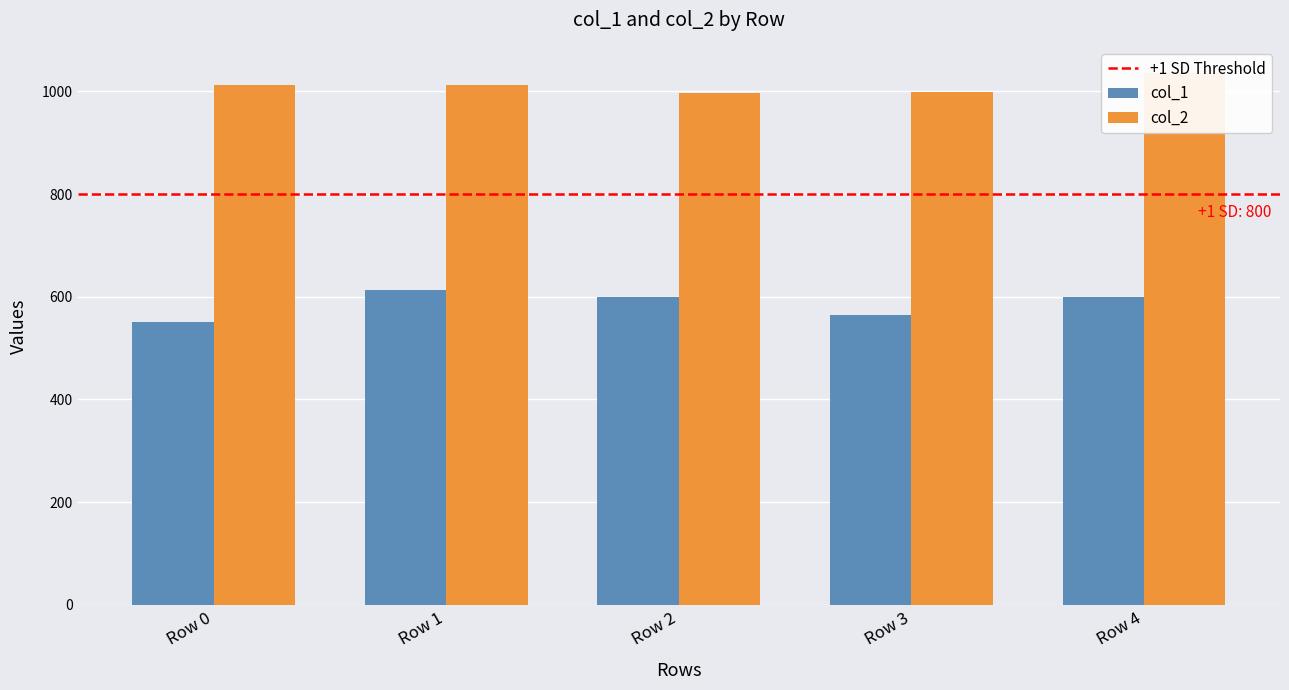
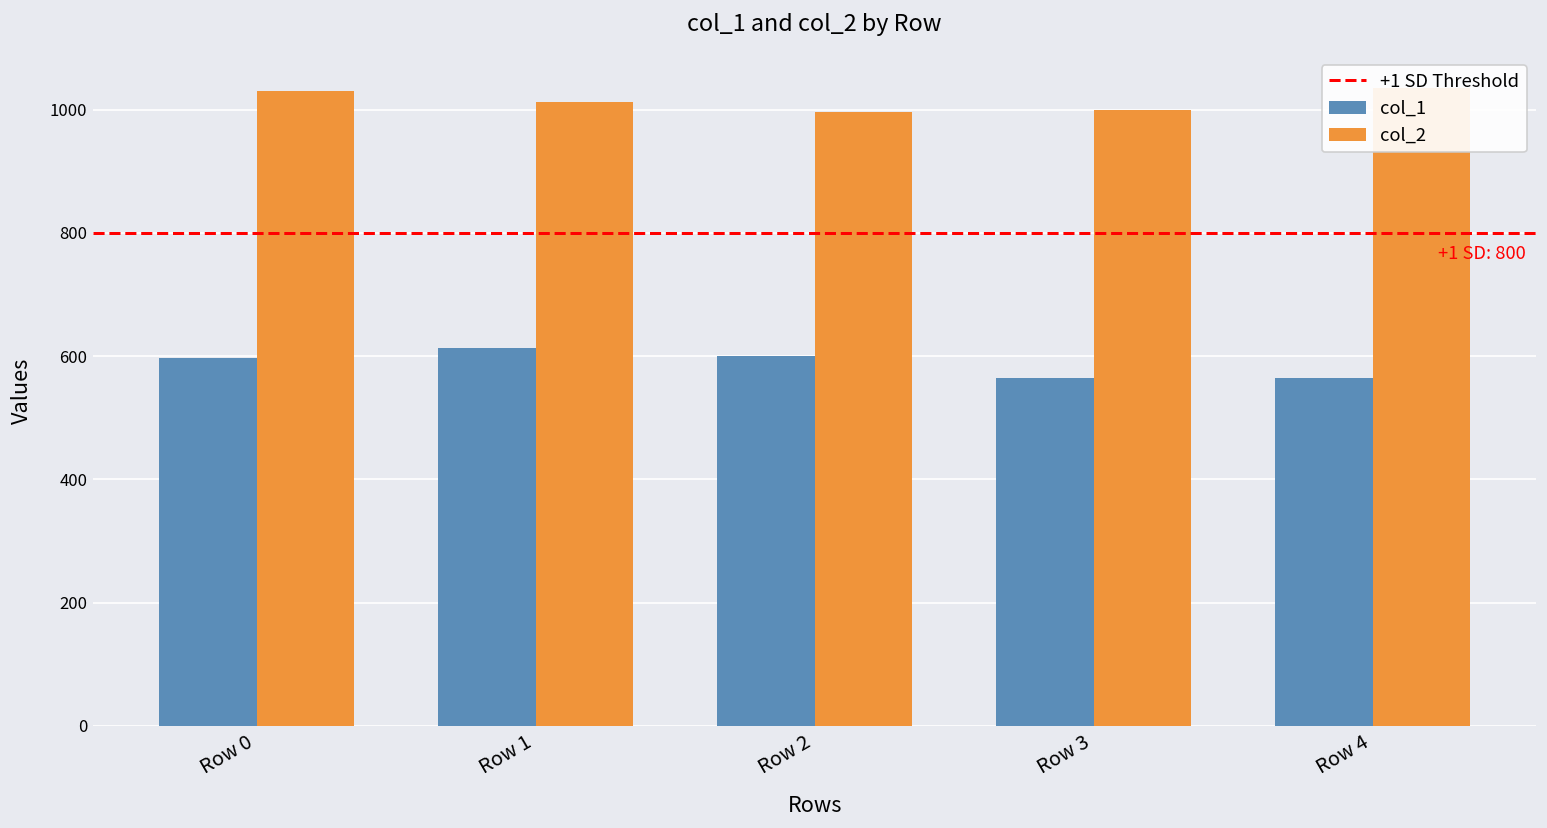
col_1, Row 0: 550 -> 600
col_2, Row 0: 1010 -> 1030
col_1, Row 4: 600 -> 570
